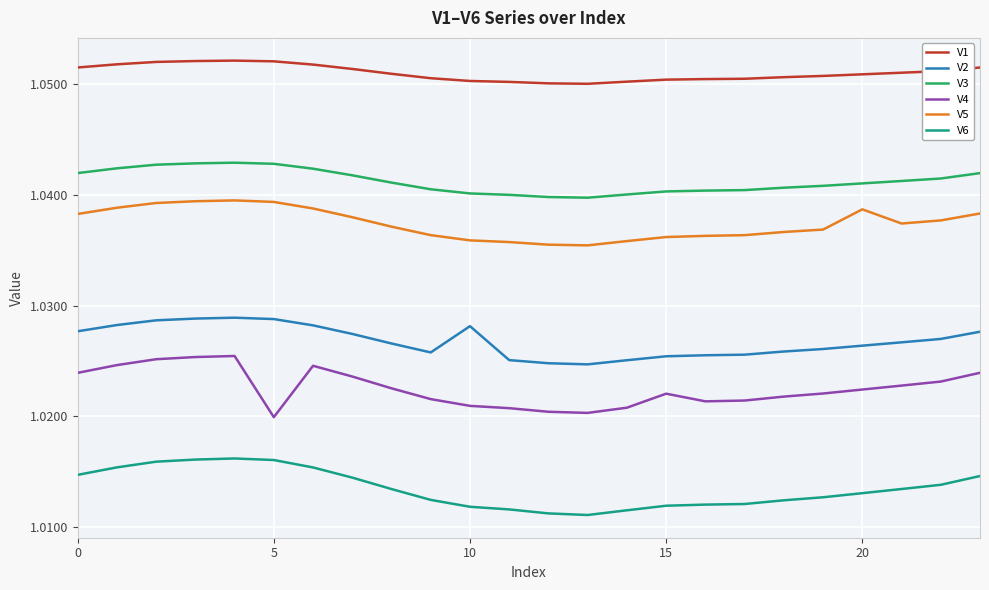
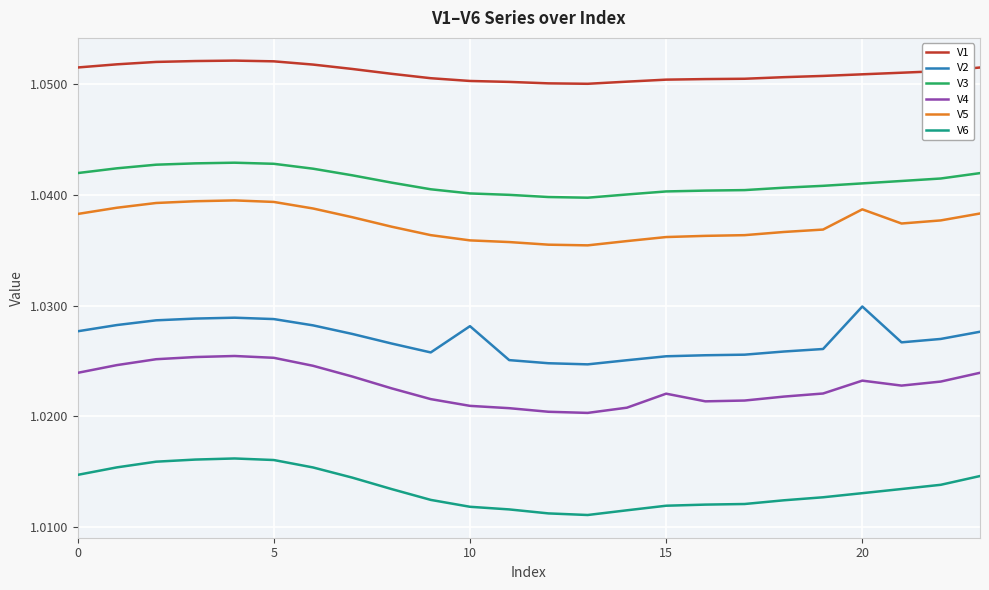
V4, 5: 1.0199 -> 1.0253
V2, 20: 1.0264 -> 1.0299
V4, 20: 1.0224 -> 1.0232
